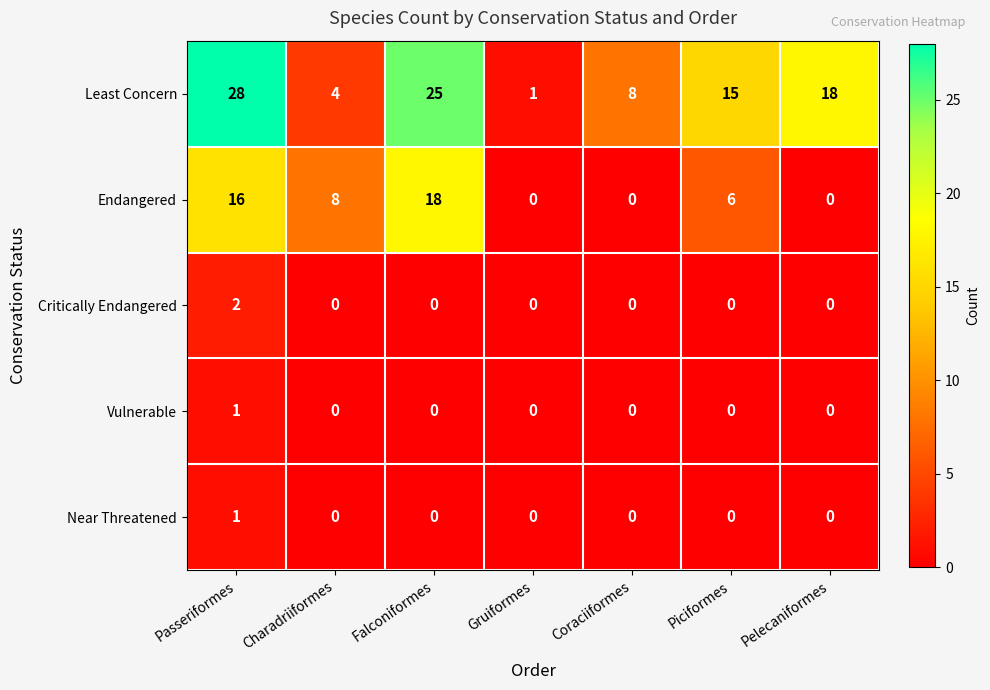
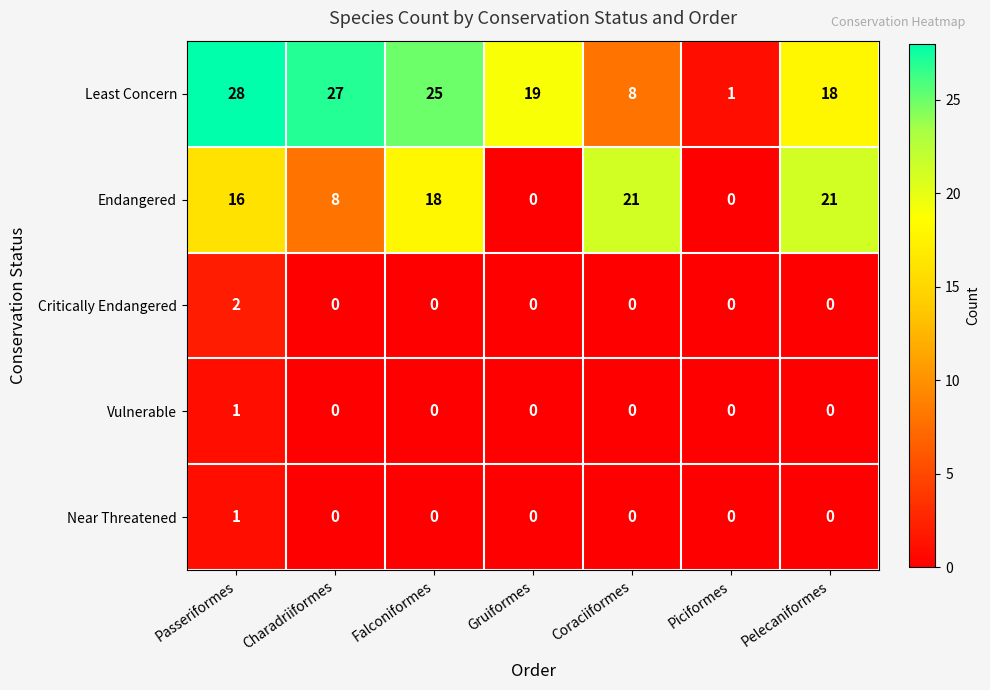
Least Concern, Charadriiformes: 4 -> 27
Least Concern, Gruiformes: 1 -> 19
Least Concern, Piciformes: 15 -> 1
Endangered, Coraciiformes: 0 -> 21
Endangered, Piciformes: 6 -> 0
Endangered, Pelecaniformes: 0 -> 21
